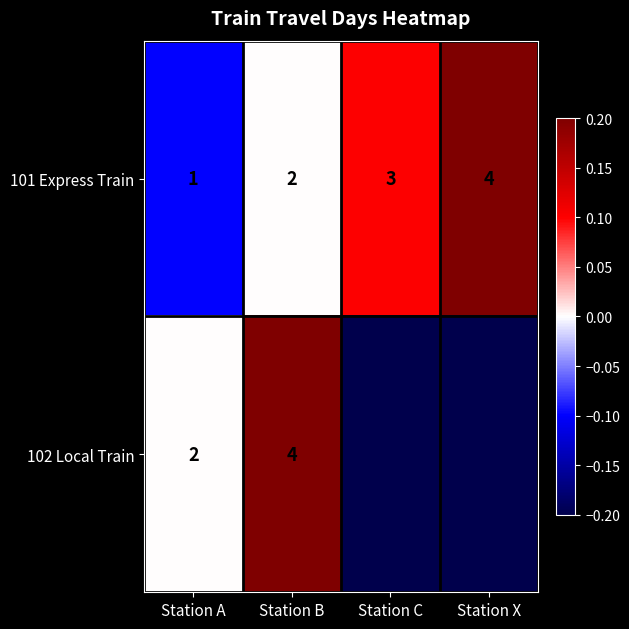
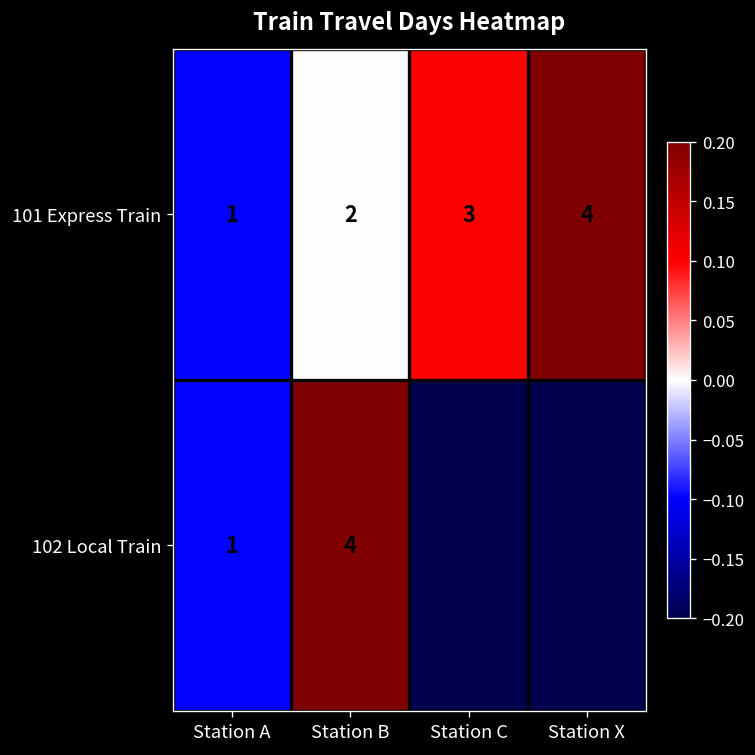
102 Local Train, Station A: 2 -> 1
